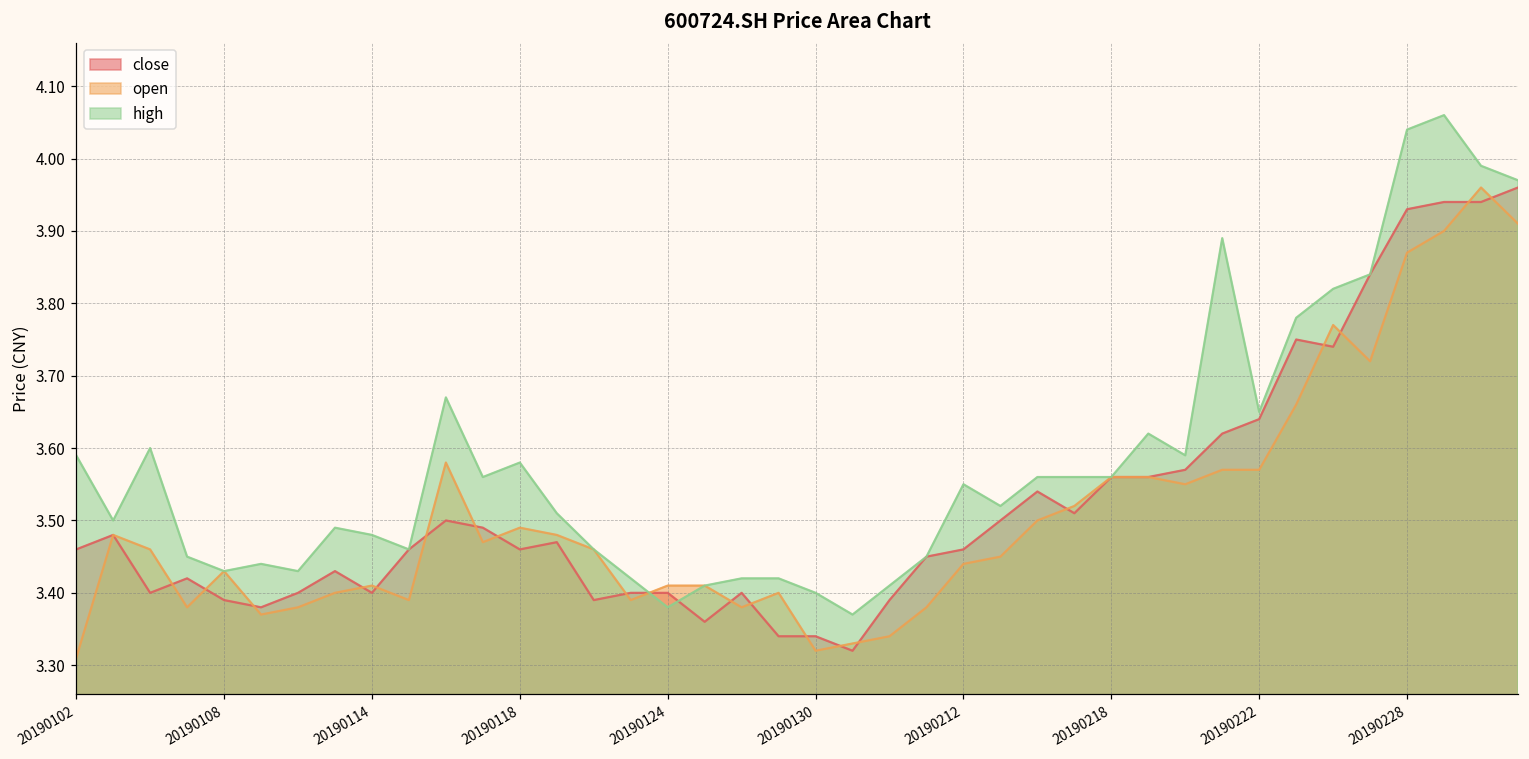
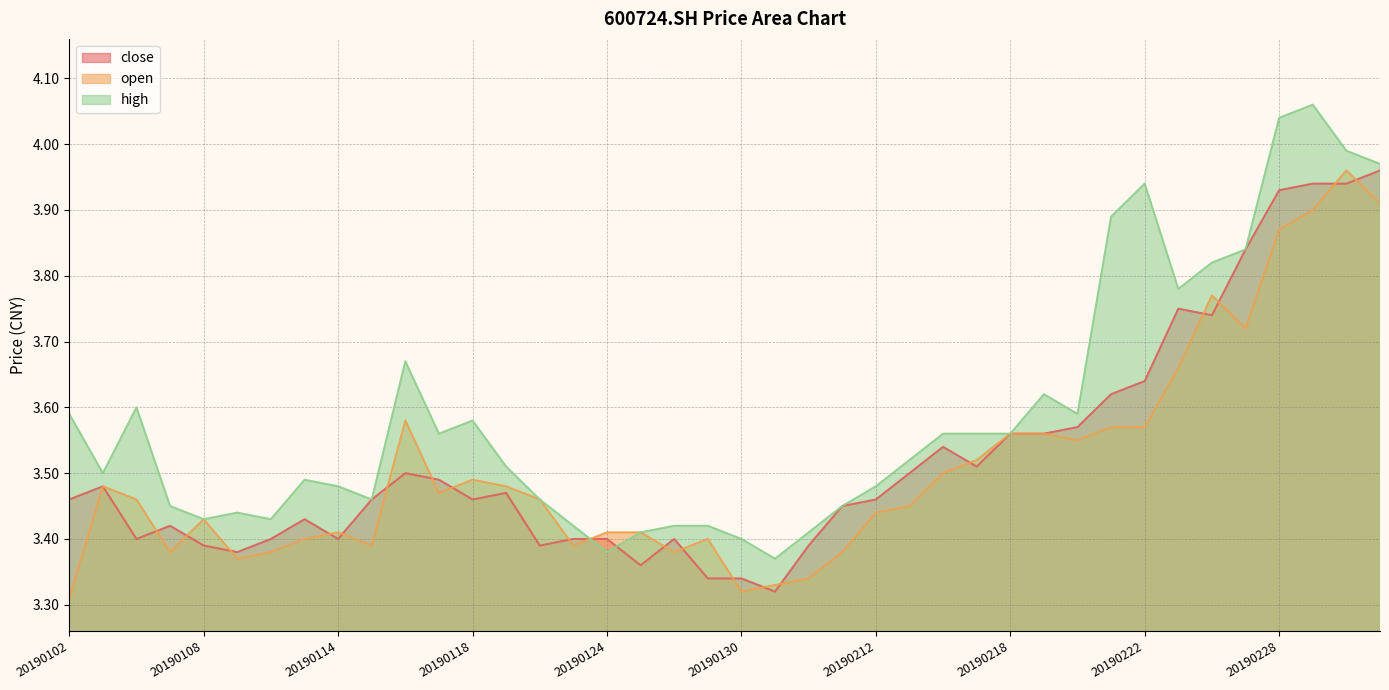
high, 20190212: 3.55 -> 3.48
high, 20190222: 3.65 -> 3.94
